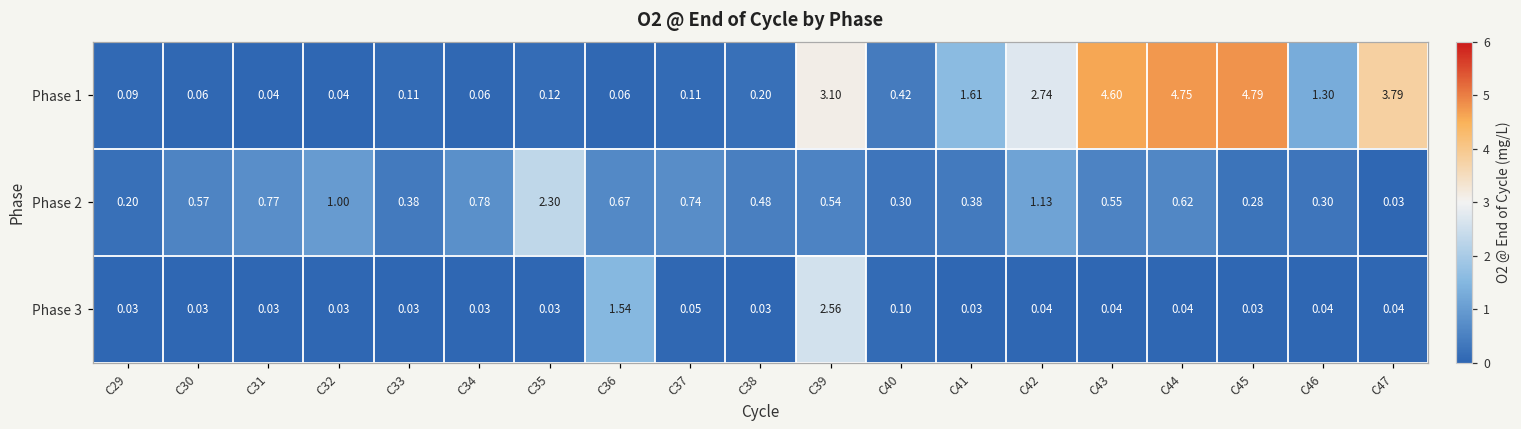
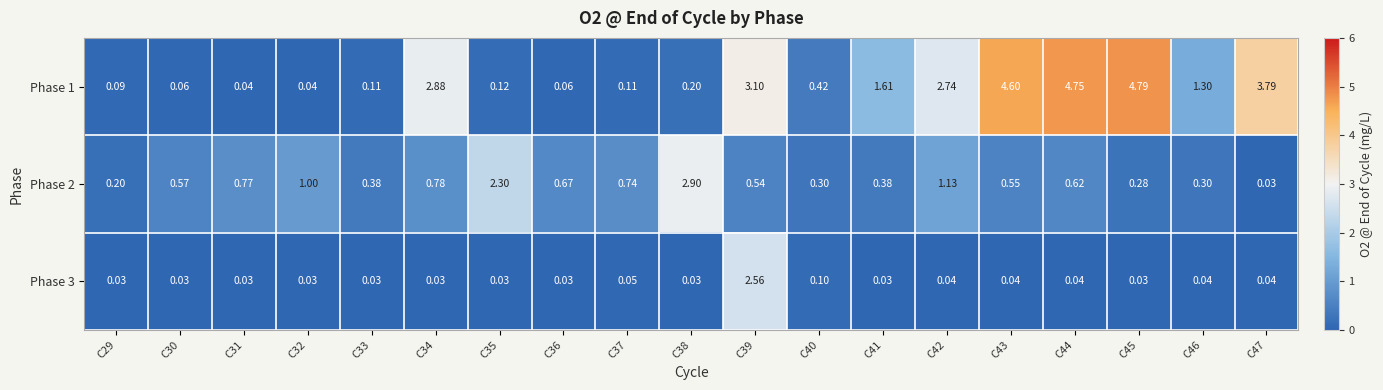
Phase 1, C34: 0.06 -> 2.88
Phase 2, C38: 0.48 -> 2.90
Phase 3, C36: 1.54 -> 0.03
